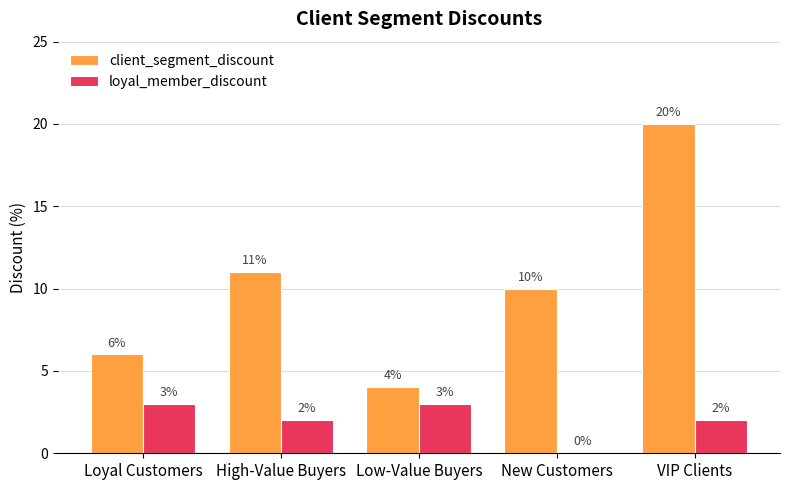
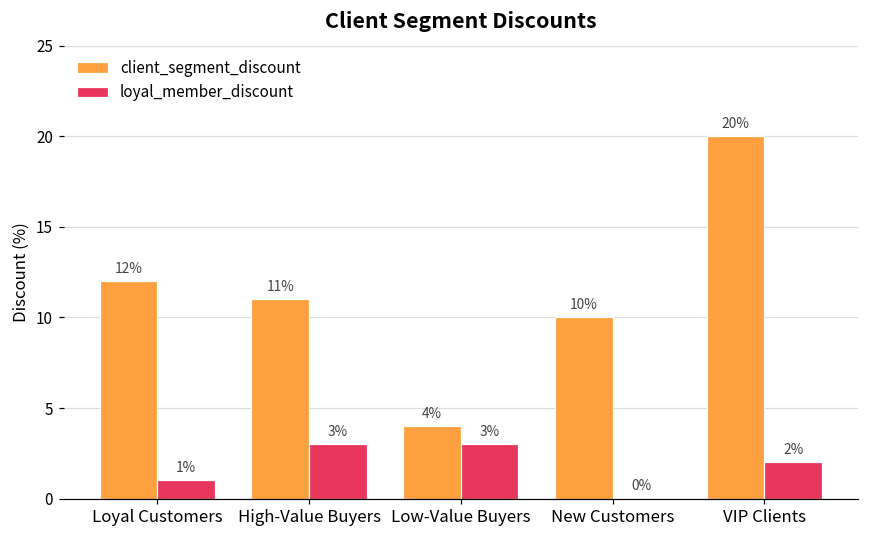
client_segment_discount, Loyal Customers: 6% -> 12%
loyal_member_discount, Loyal Customers: 3% -> 1%
loyal_member_discount, High-Value Buyers: 2% -> 3%
